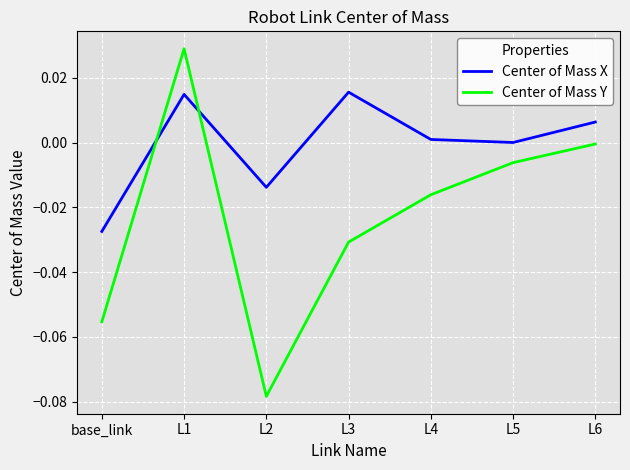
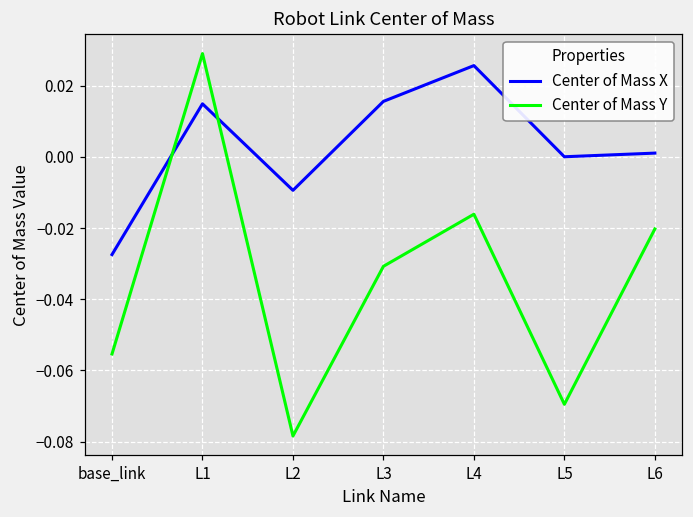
Center of Mass X, L2: -0.014 -> -0.009
Center of Mass X, L4: 0.001 -> 0.026
Center of Mass Y, L5: -0.006 -> -0.069
Center of Mass X, L6: 0.006 -> 0.001
Center of Mass Y, L6: 0.000 -> -0.020
